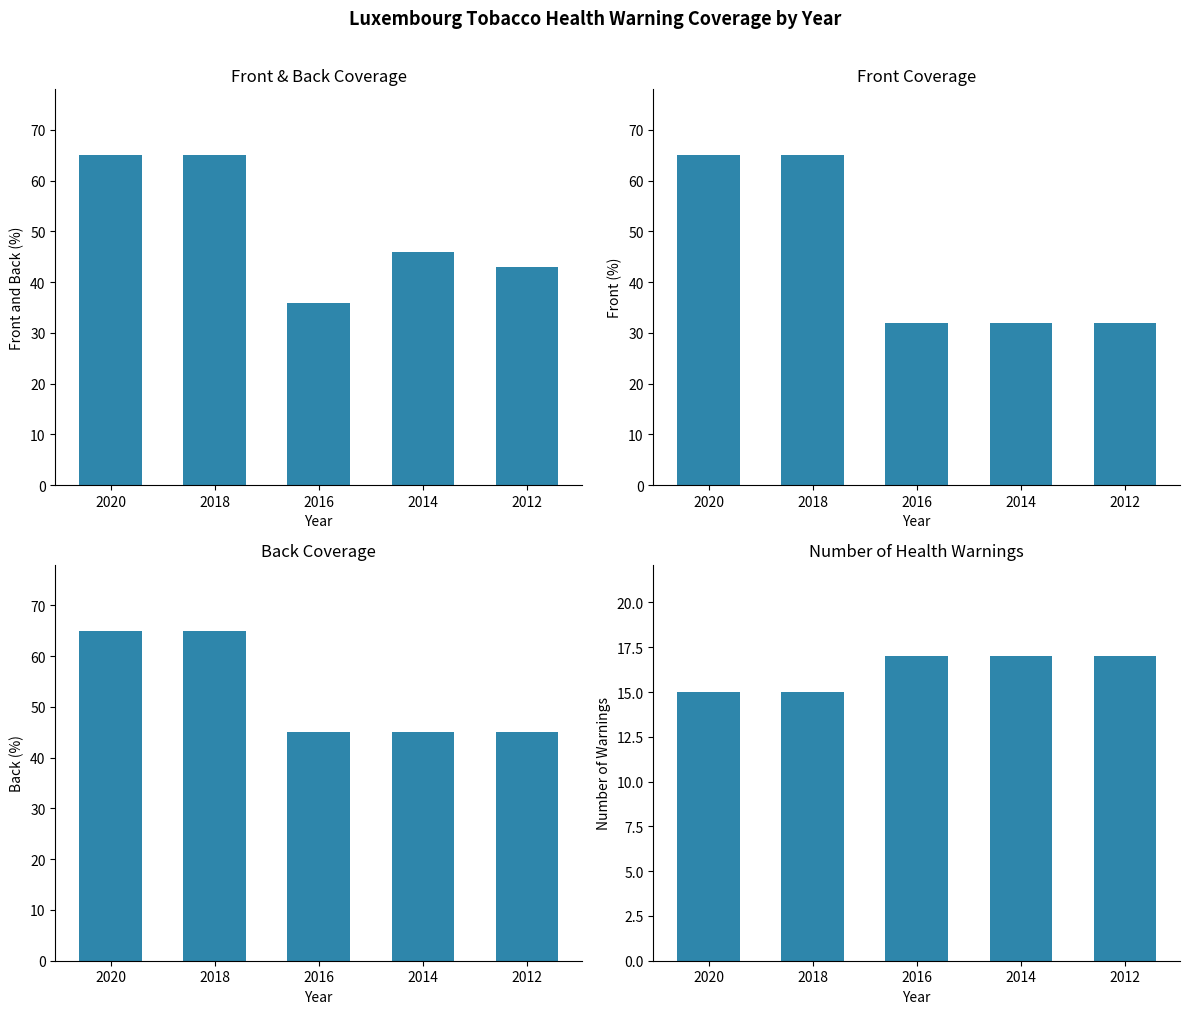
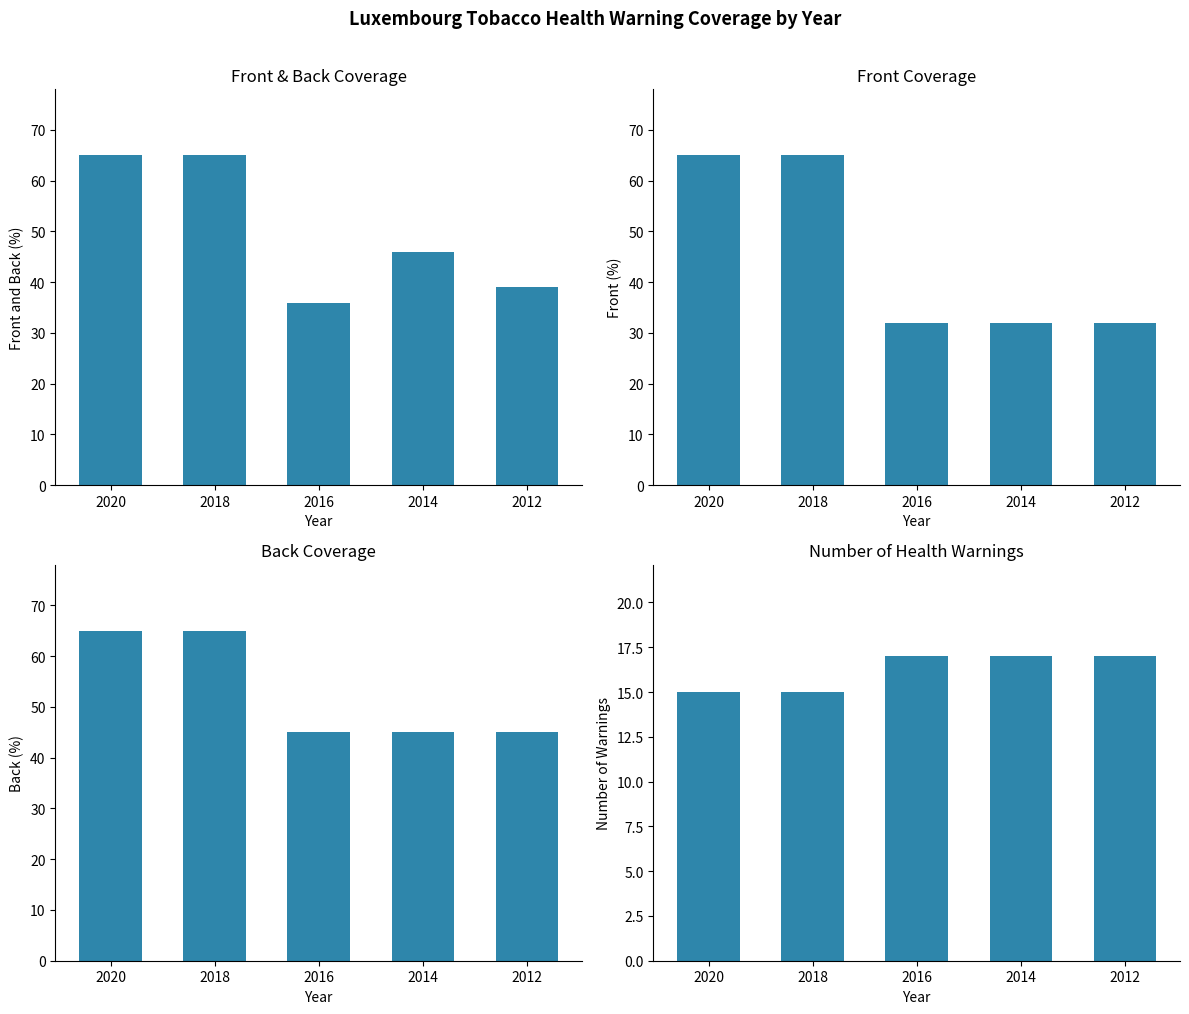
Front & Back Coverage, 2012: 43 -> 39
